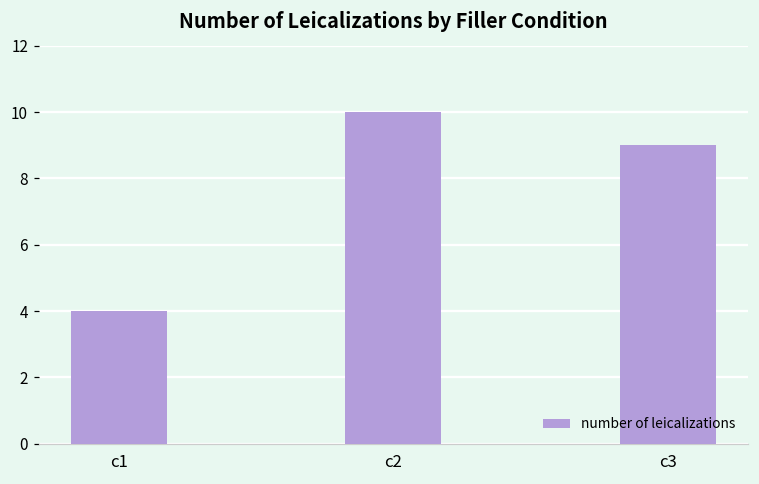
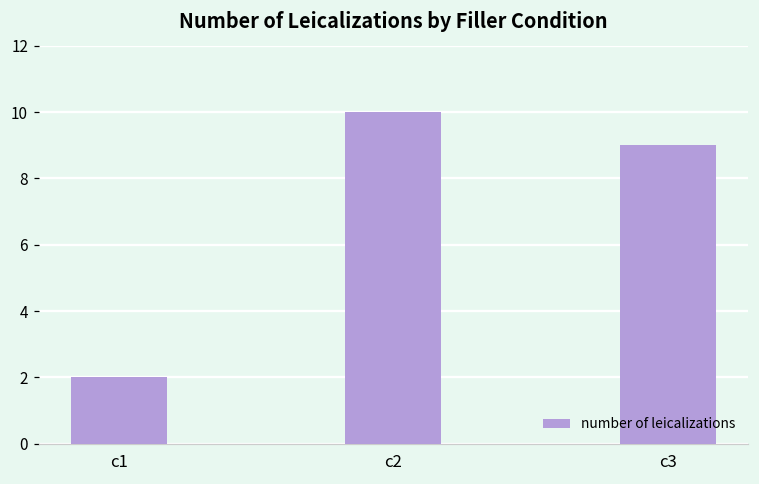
c1: 4 -> 2
